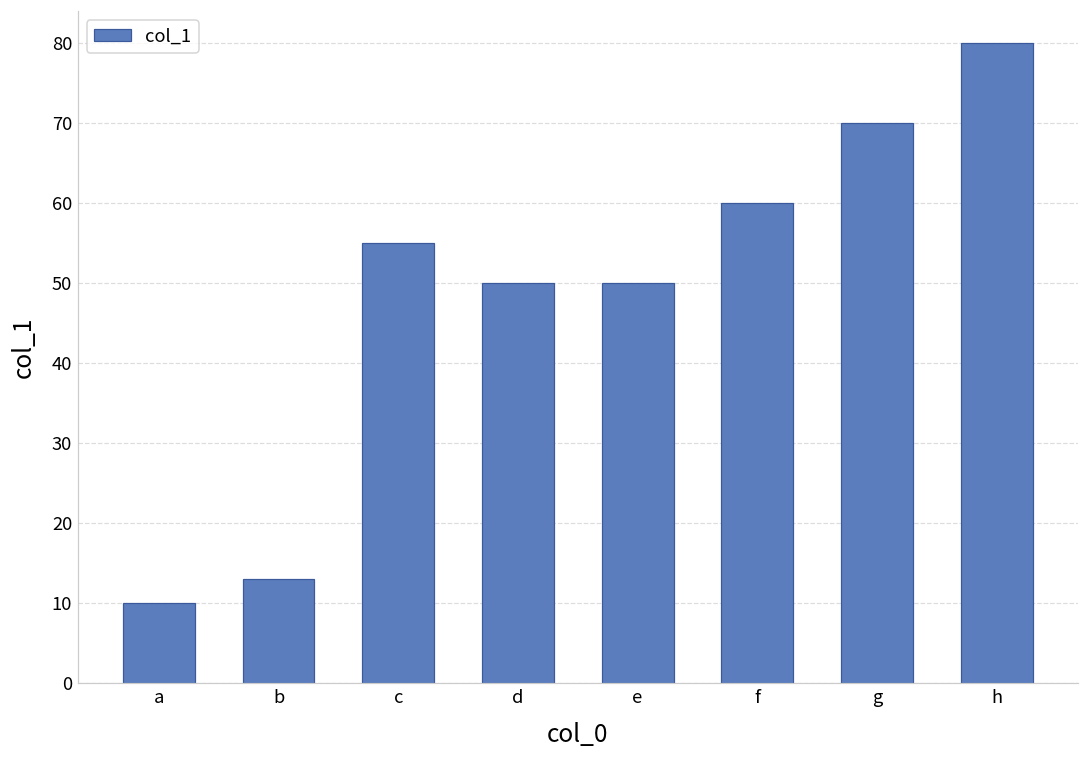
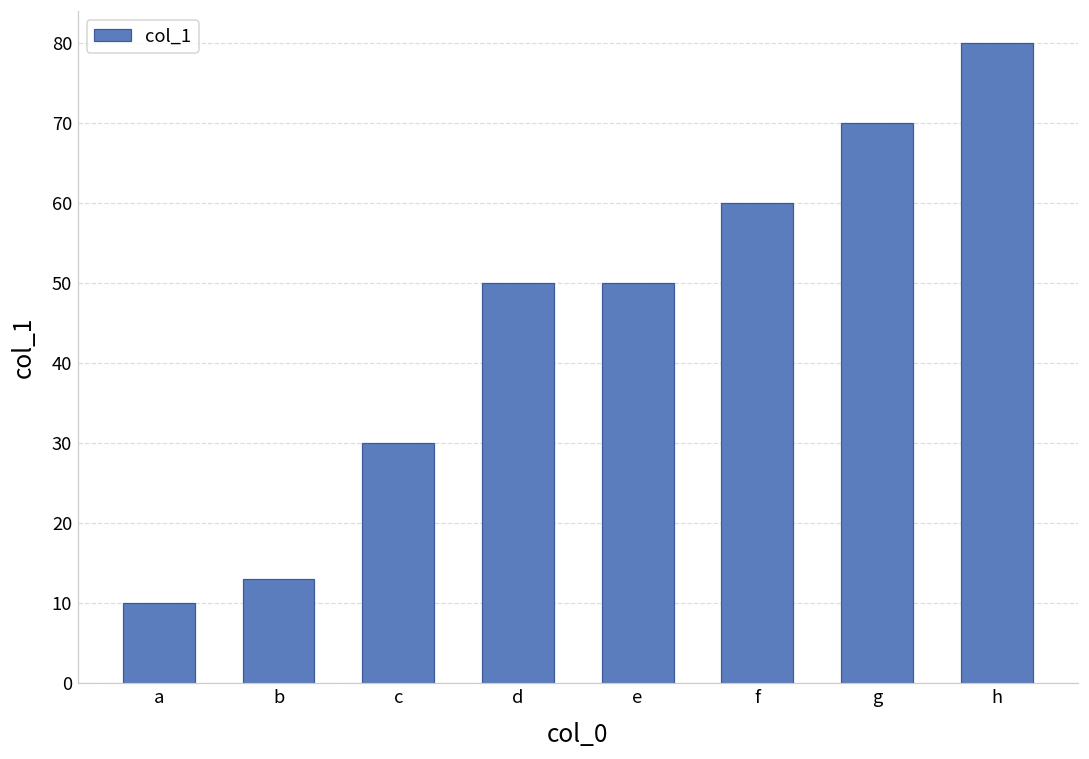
c: 55 -> 30
